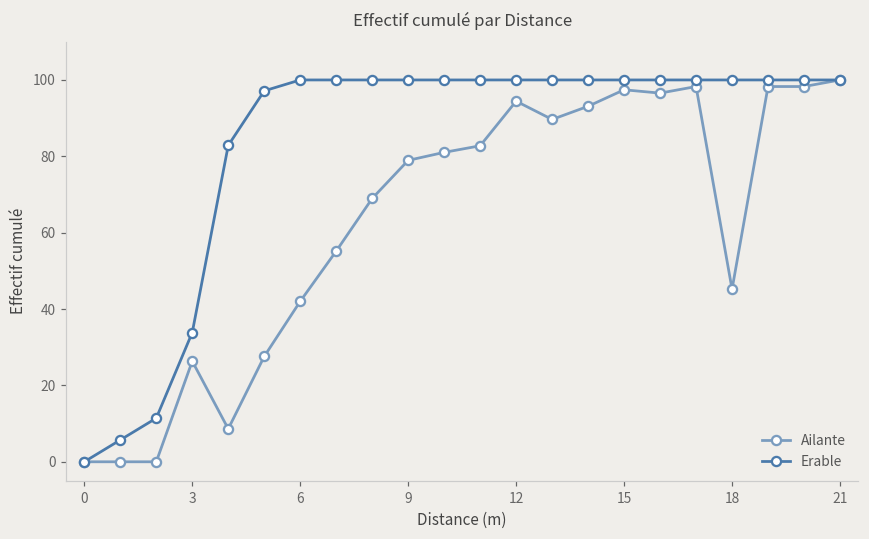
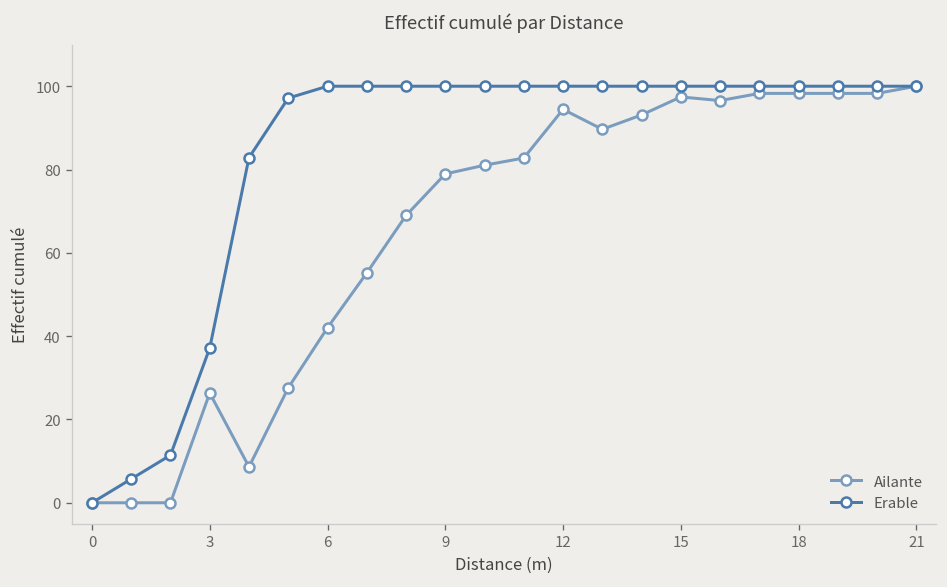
Erable, 3: 34 -> 37
Ailante, 18: 45 -> 98
